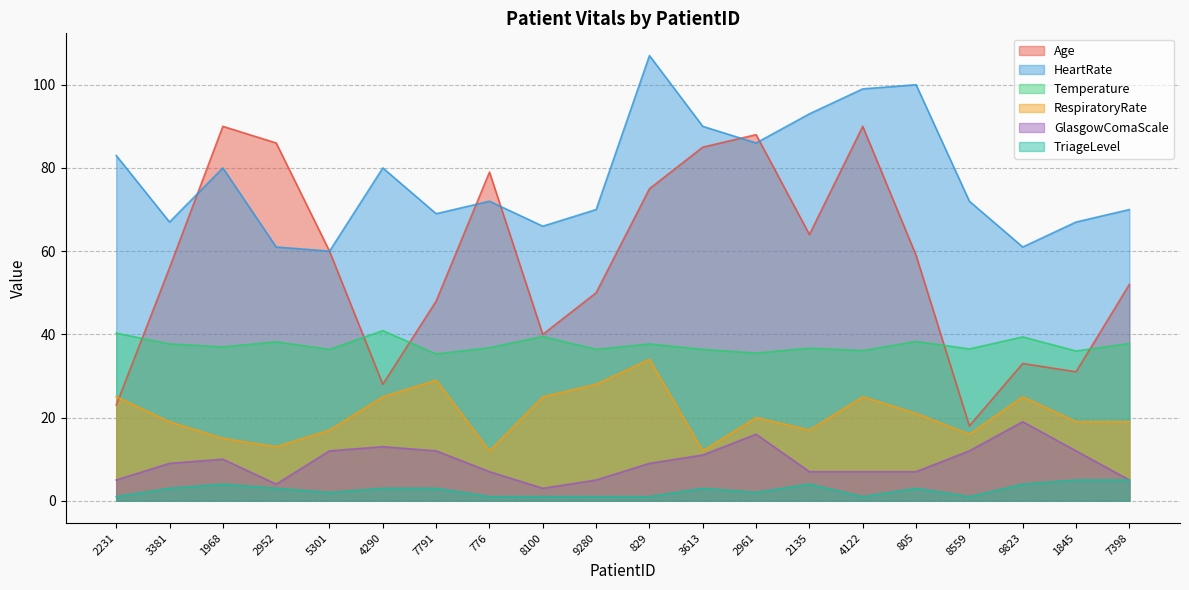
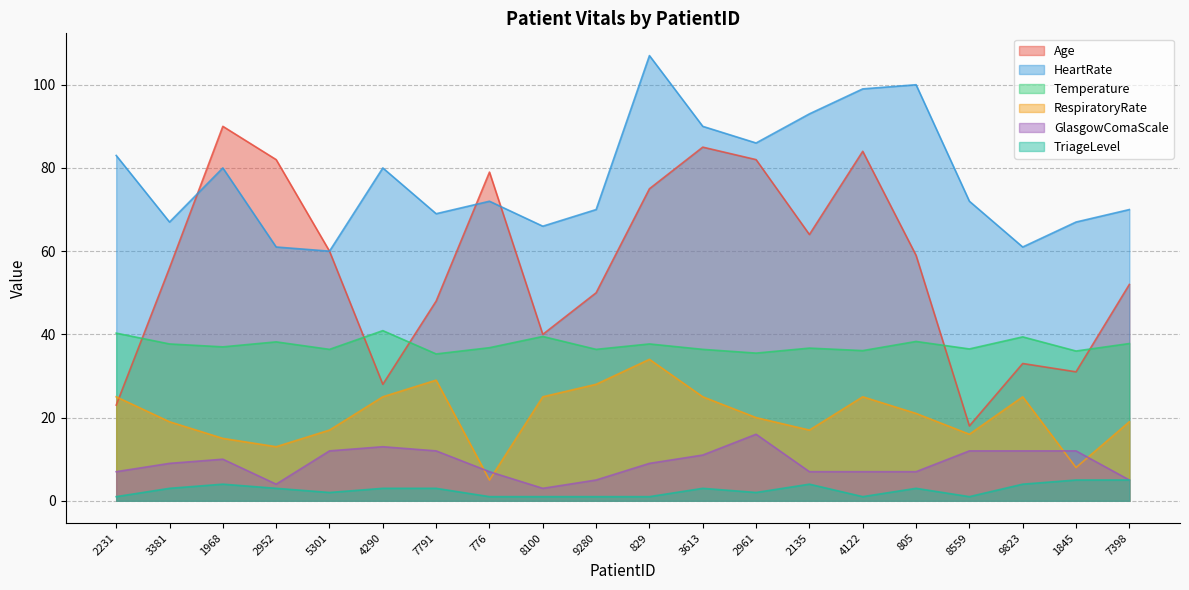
GlasgowComaScale, 2231: 5 -> 7
Age, 2952: 86 -> 82
RespiratoryRate, 776: 12 -> 5
RespiratoryRate, 3613: 12 -> 25
Age, 2961: 88 -> 82
Age, 4122: 90 -> 84
GlasgowComaScale, 9823: 19 -> 12
RespiratoryRate, 1845: 19 -> 8
